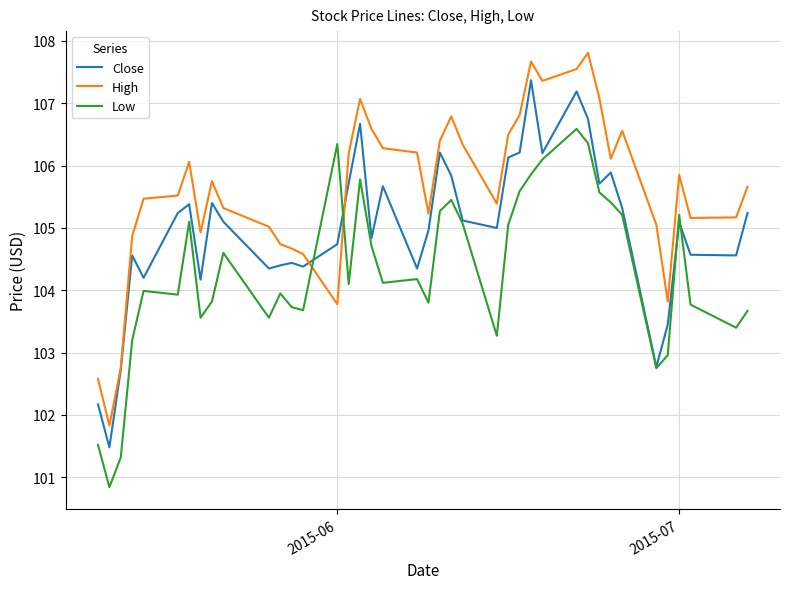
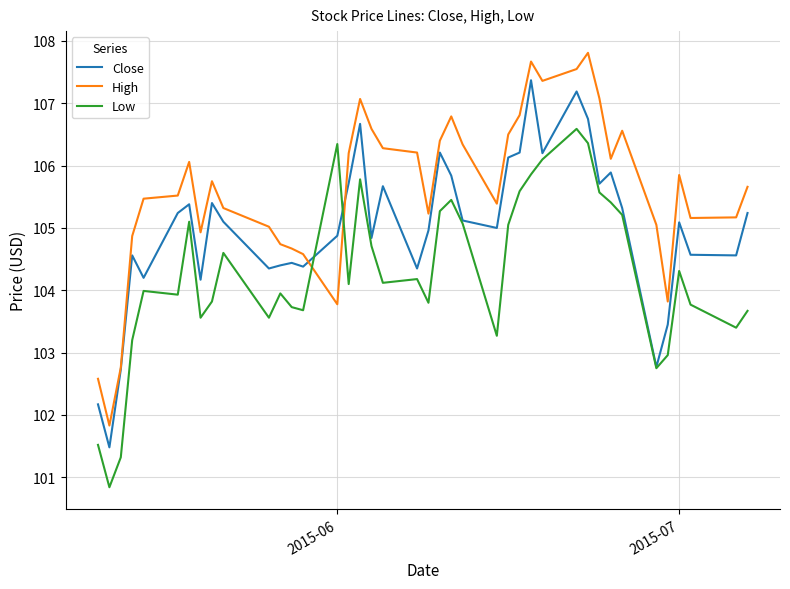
Close, 2015-06: 104.7 -> 104.9
Low, 2015-07: 105.2 -> 104.3
